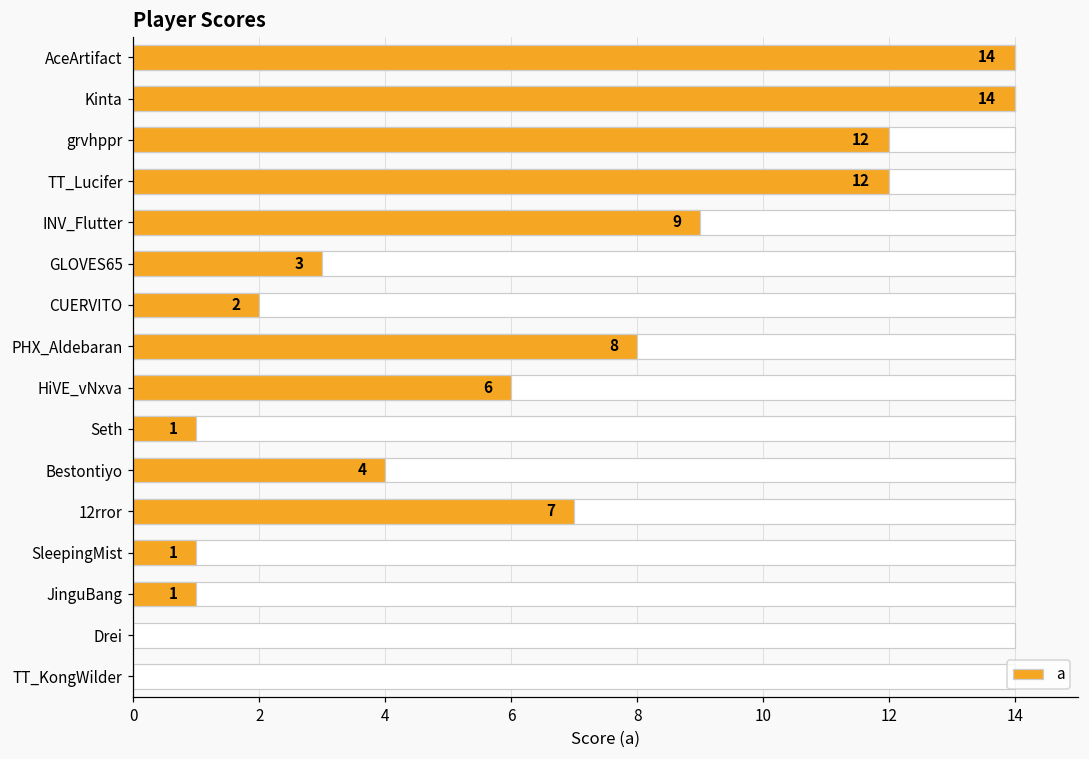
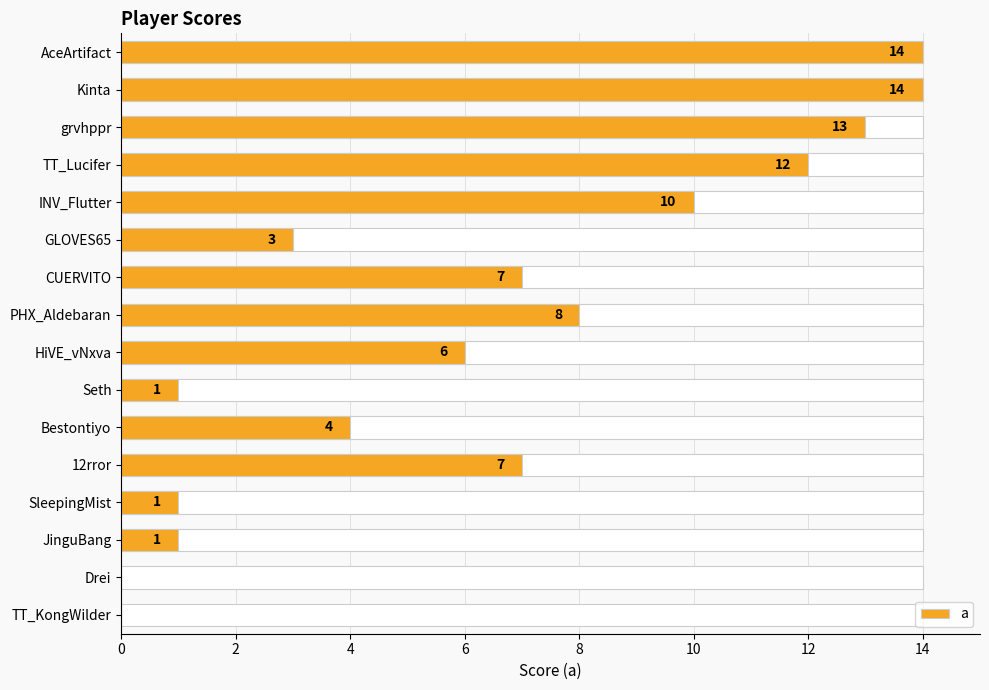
a, grvhppr: 12 -> 13
a, INV_Flutter: 9 -> 10
a, CUERVITO: 2 -> 7
